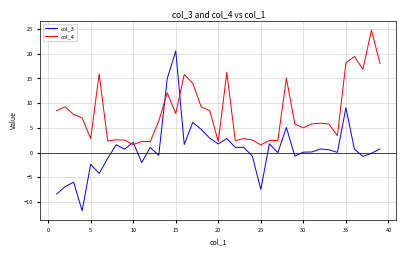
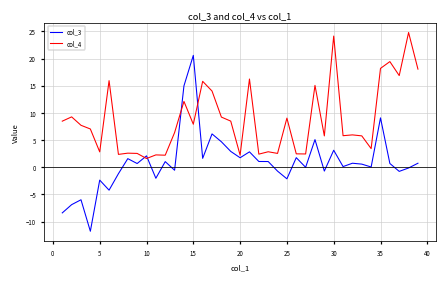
col_3, 25: -7 -> -2
col_4, 25: 2 -> 9
col_3, 30: 0 -> 3
col_4, 30: 5 -> 24
